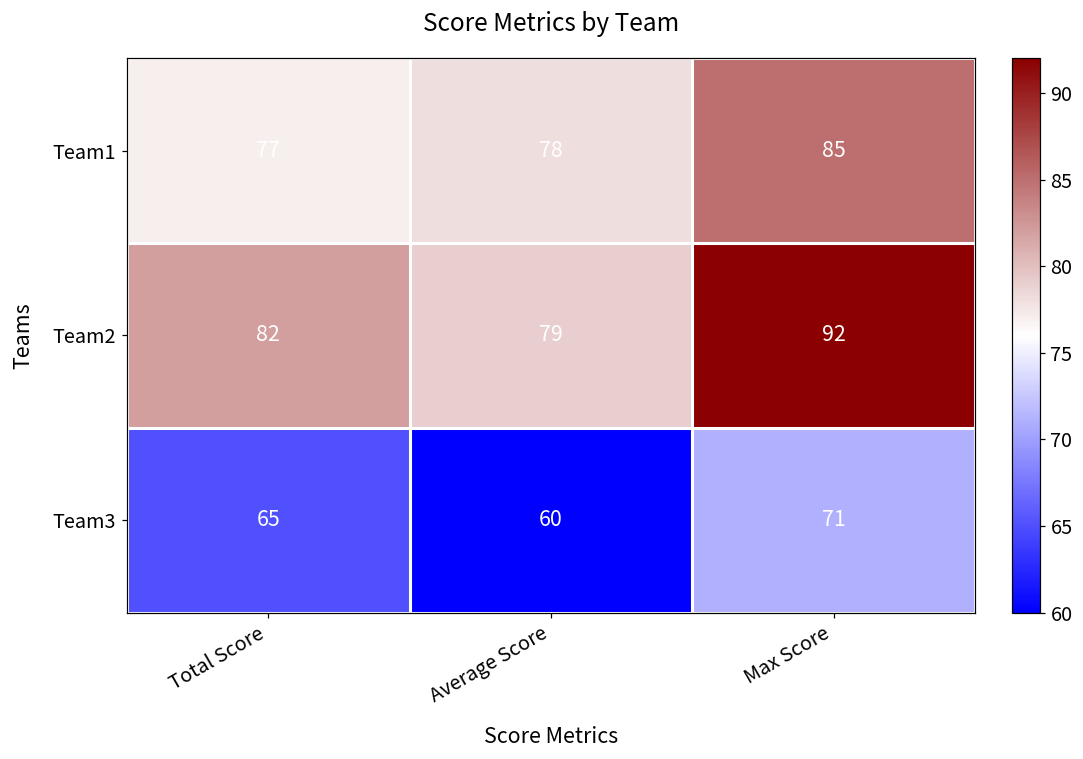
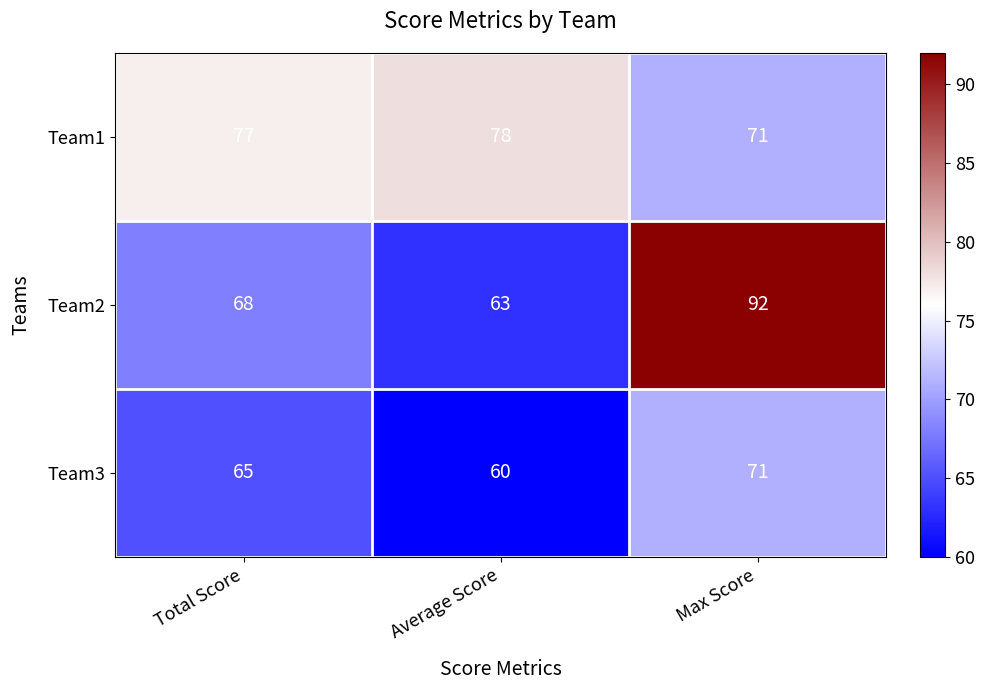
Team1, Max Score: 85 -> 71
Team2, Total Score: 82 -> 68
Team2, Average Score: 79 -> 63
